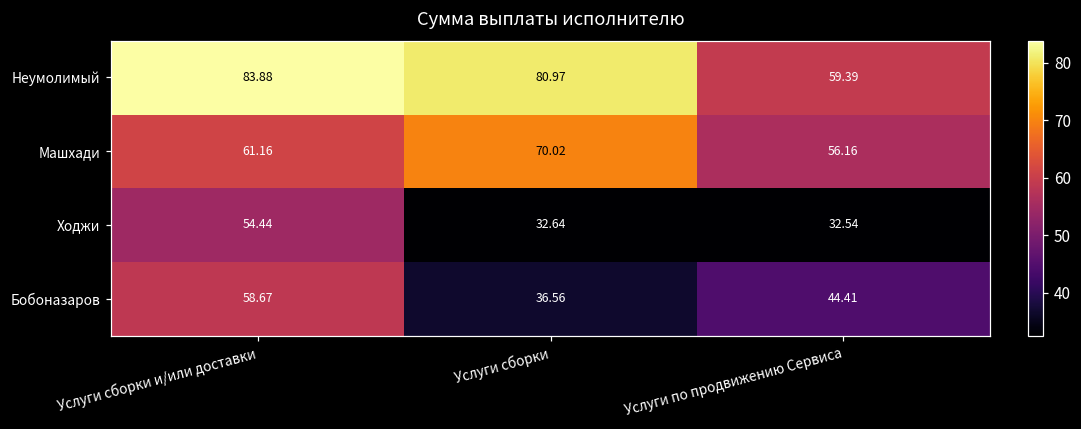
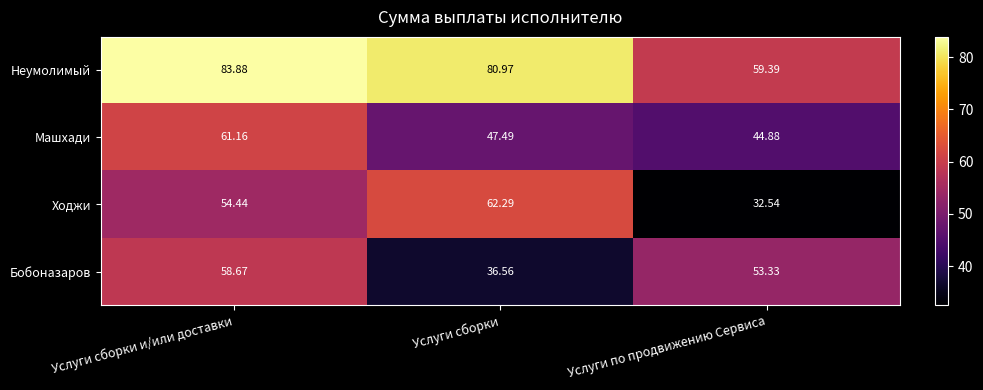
Машхади, Услуги сборки: 70.02 -> 47.49
Машхади, Услуги по продвижению Сервиса: 56.16 -> 44.88
Ходжи, Услуги сборки: 32.64 -> 62.29
Бобоназаров, Услуги по продвижению Сервиса: 44.41 -> 53.33
